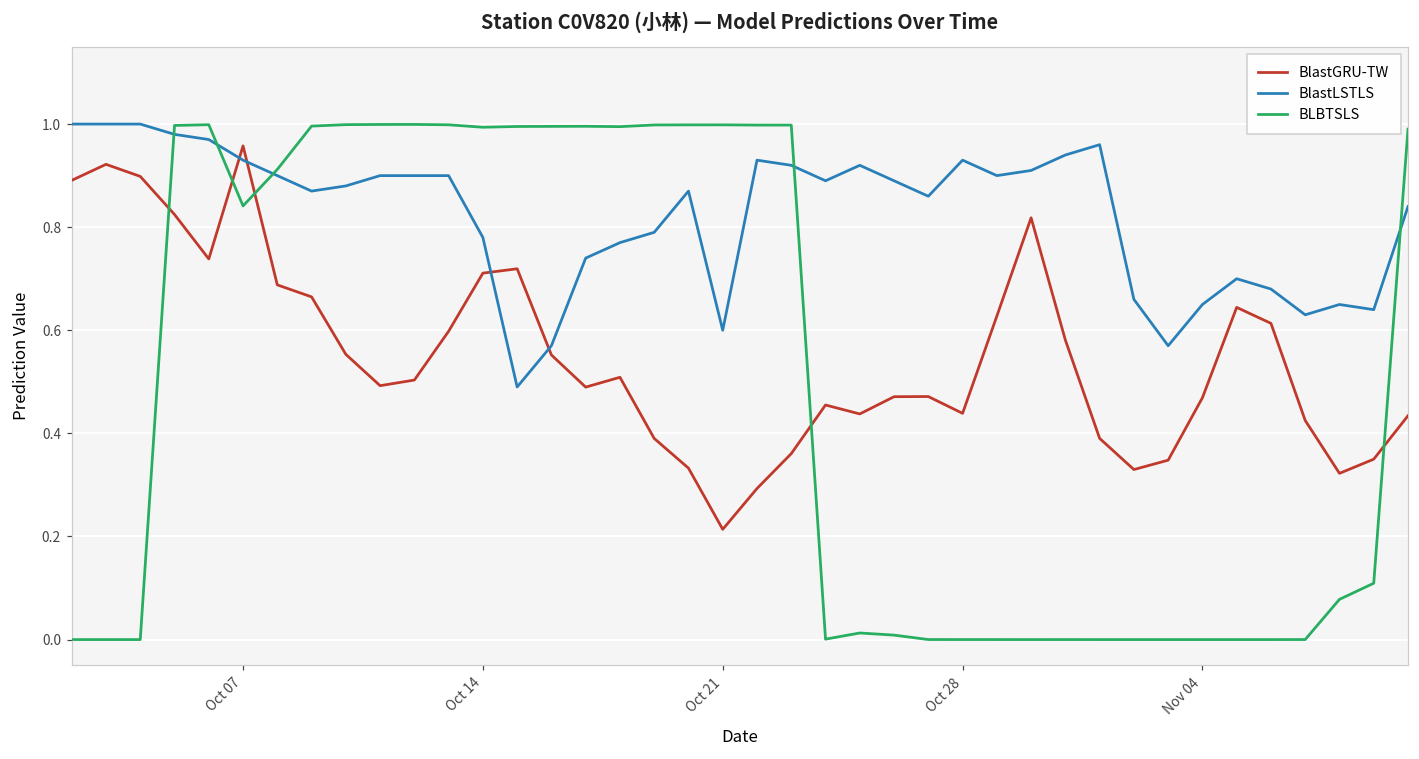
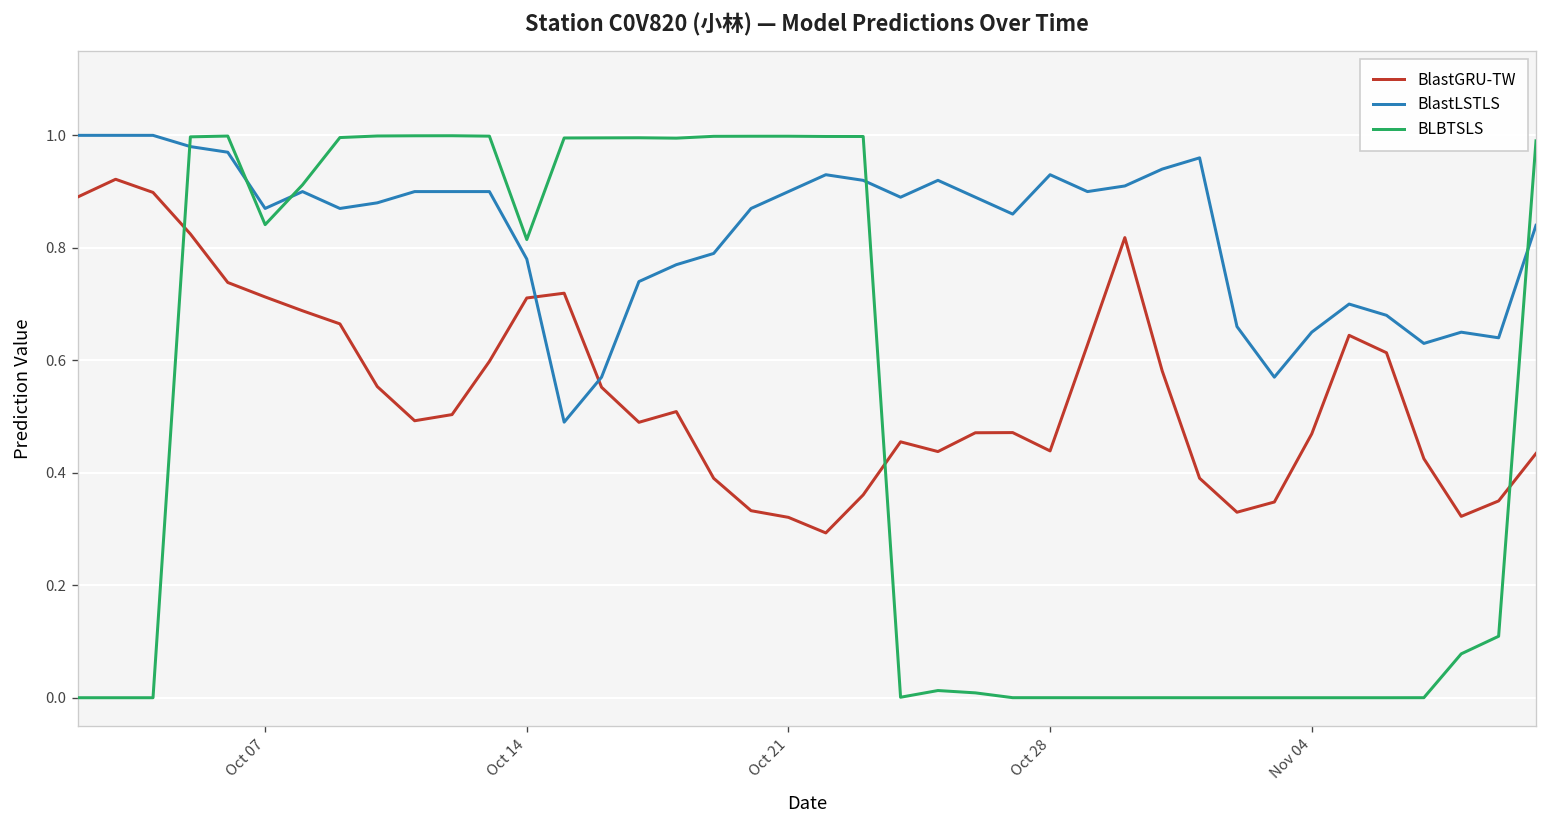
BlastGRU-TW, Oct 07: 0.96 -> 0.71
BlastLSTLS, Oct 07: 0.93 -> 0.87
BLBTSLS, Oct 14: 0.99 -> 0.81
BlastGRU-TW, Oct 21: 0.21 -> 0.32
BlastLSTLS, Oct 21: 0.6 -> 0.9
